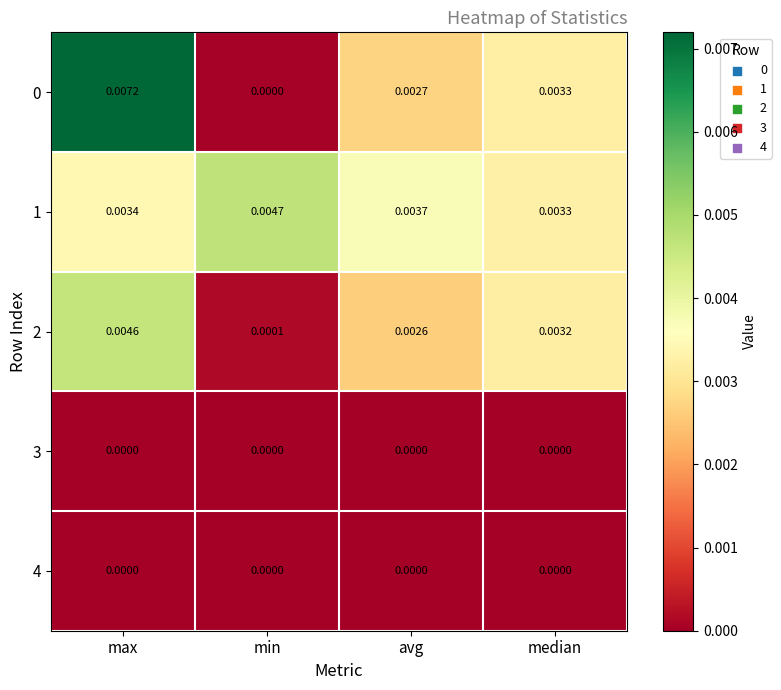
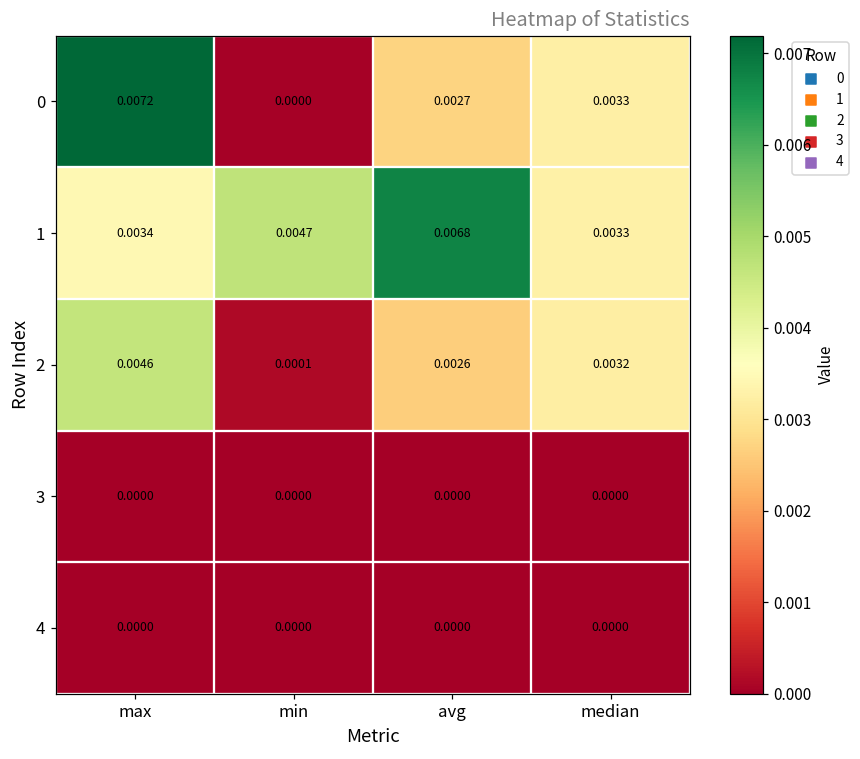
1, avg: 0.0037 -> 0.0068
